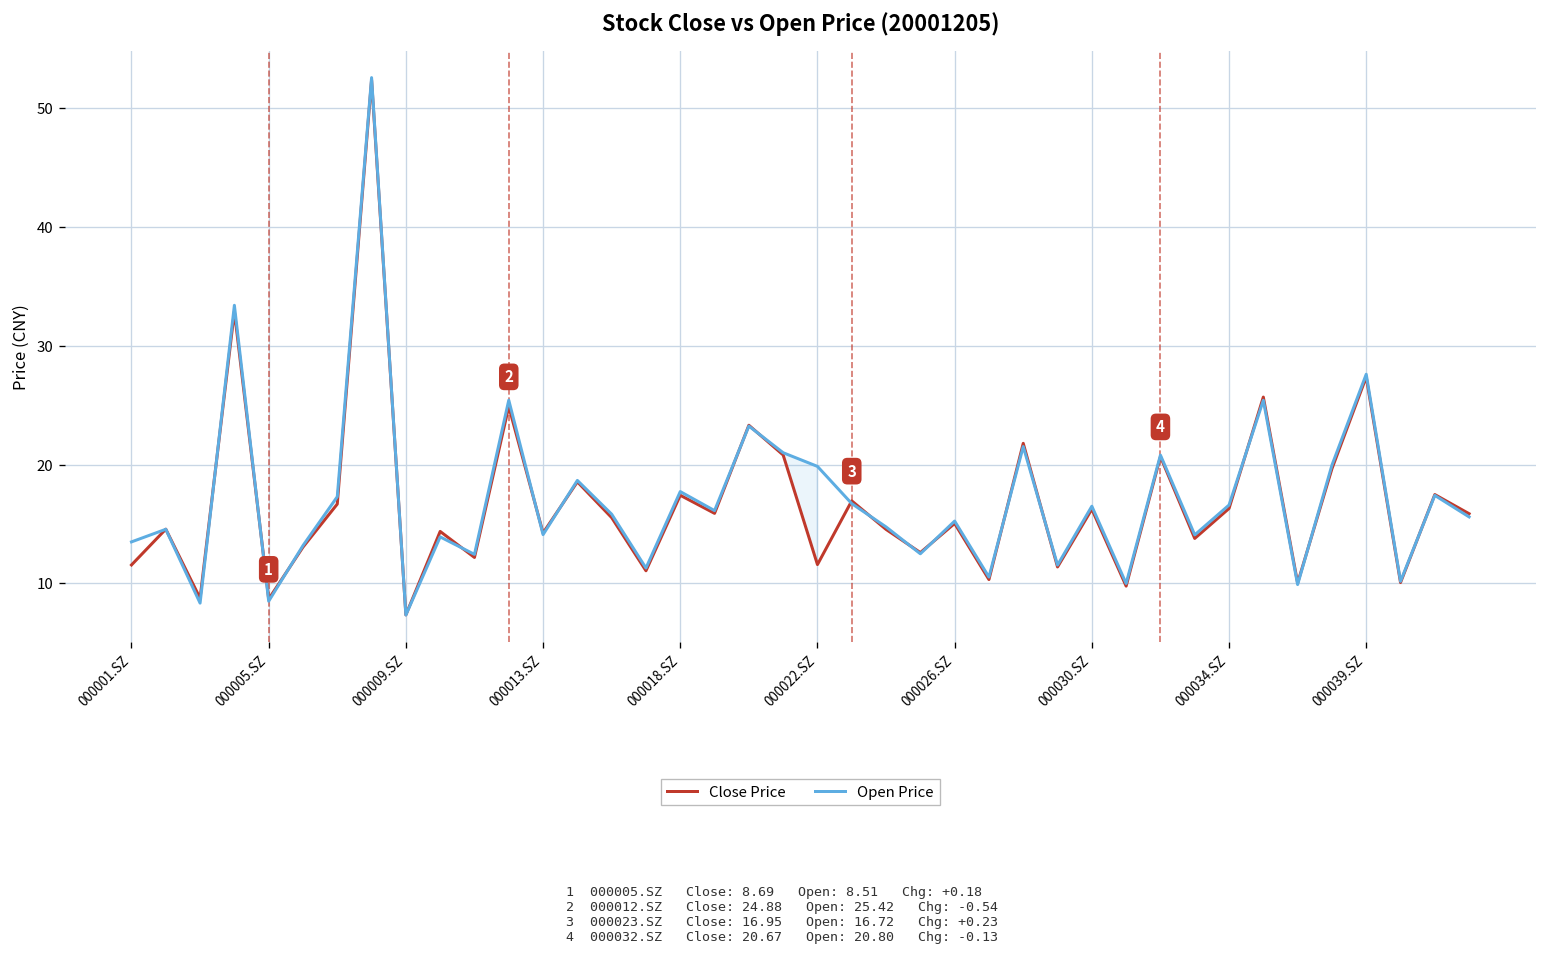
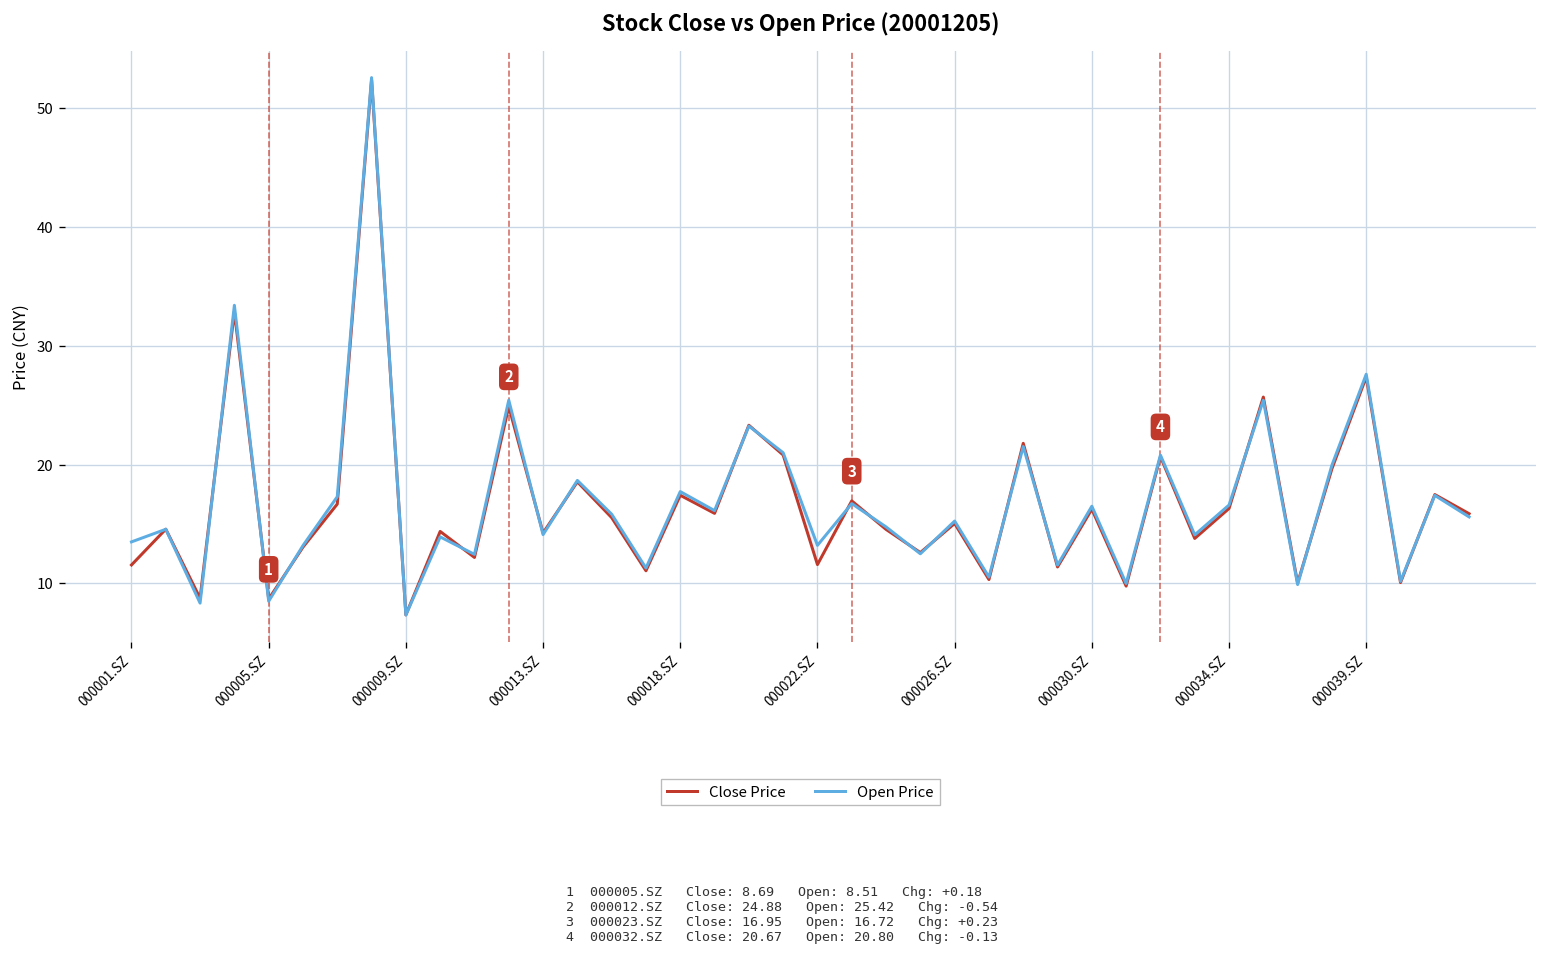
Open Price, 000022.SZ: 20 -> 13
